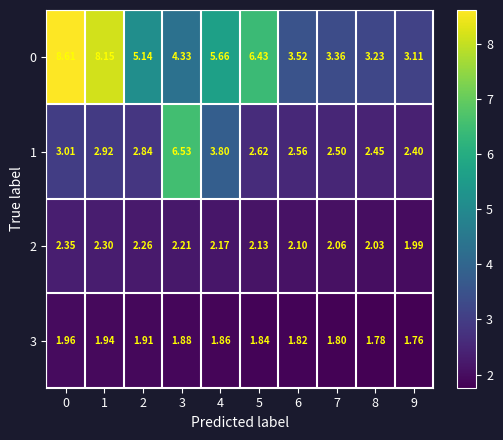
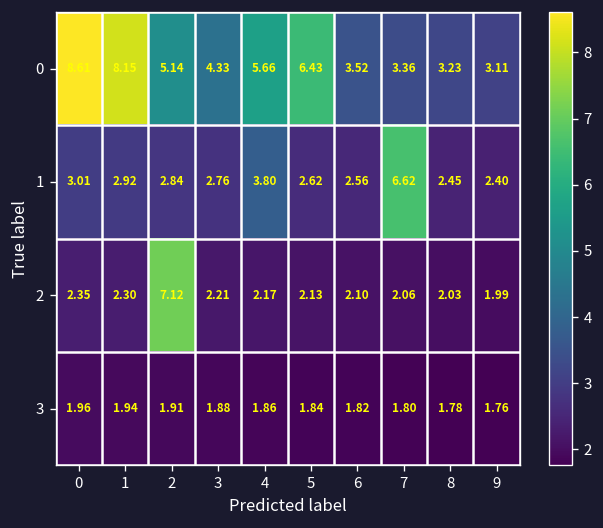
1, 3: 6.53 -> 2.76
1, 7: 2.50 -> 6.62
2, 2: 2.26 -> 7.12
